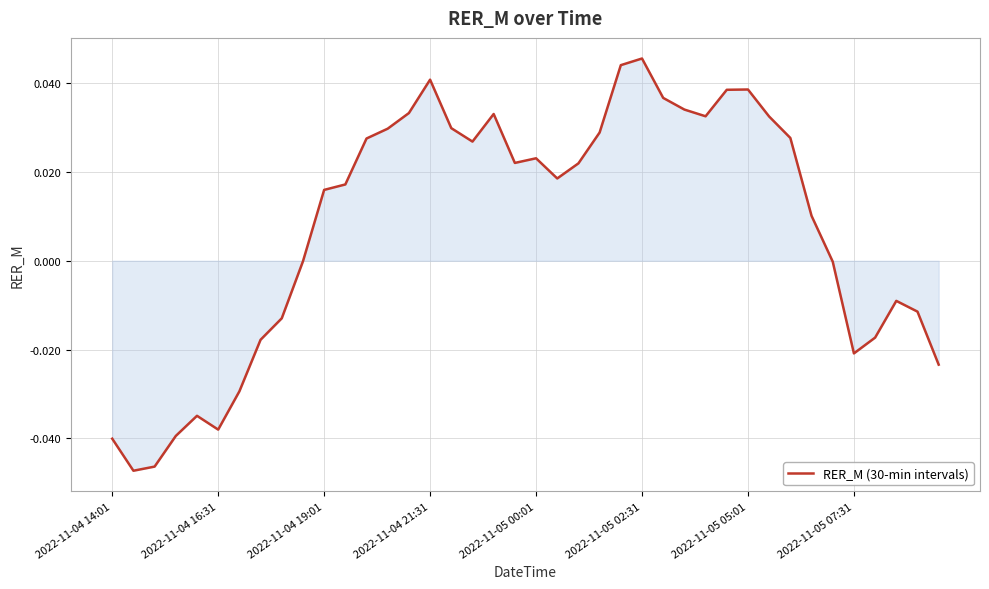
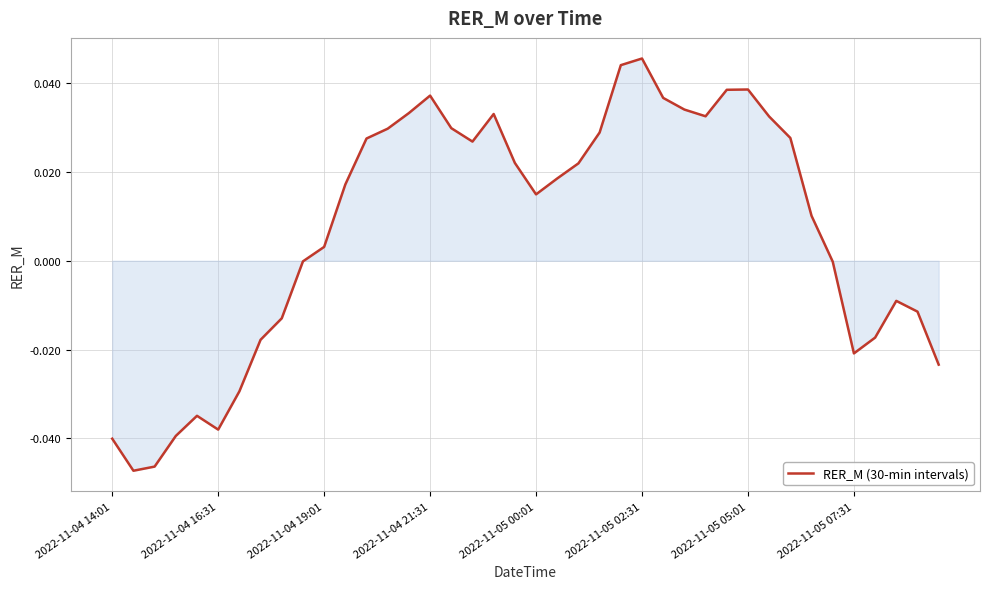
RER_M (30-min intervals), 2022-11-04 19:01: 0.016 -> 0.003
RER_M (30-min intervals), 2022-11-04 21:31: 0.041 -> 0.037
RER_M (30-min intervals), 2022-11-05 00:01: 0.023 -> 0.015
